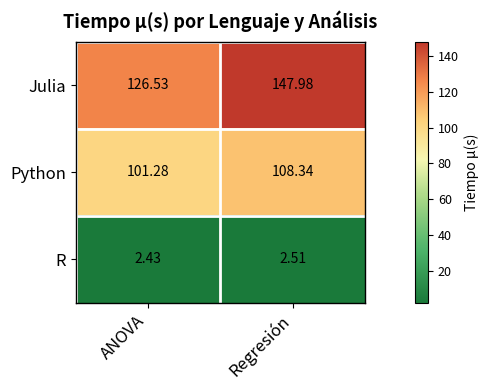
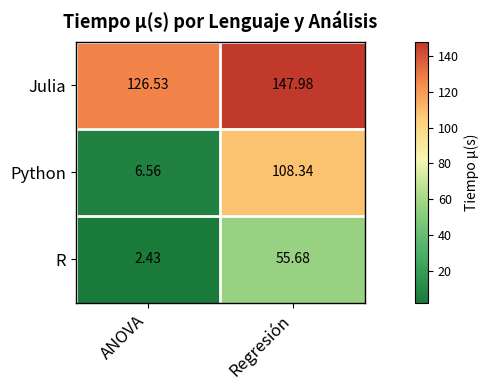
Python, ANOVA: 101.28 -> 6.56
R, Regresión: 2.51 -> 55.68
